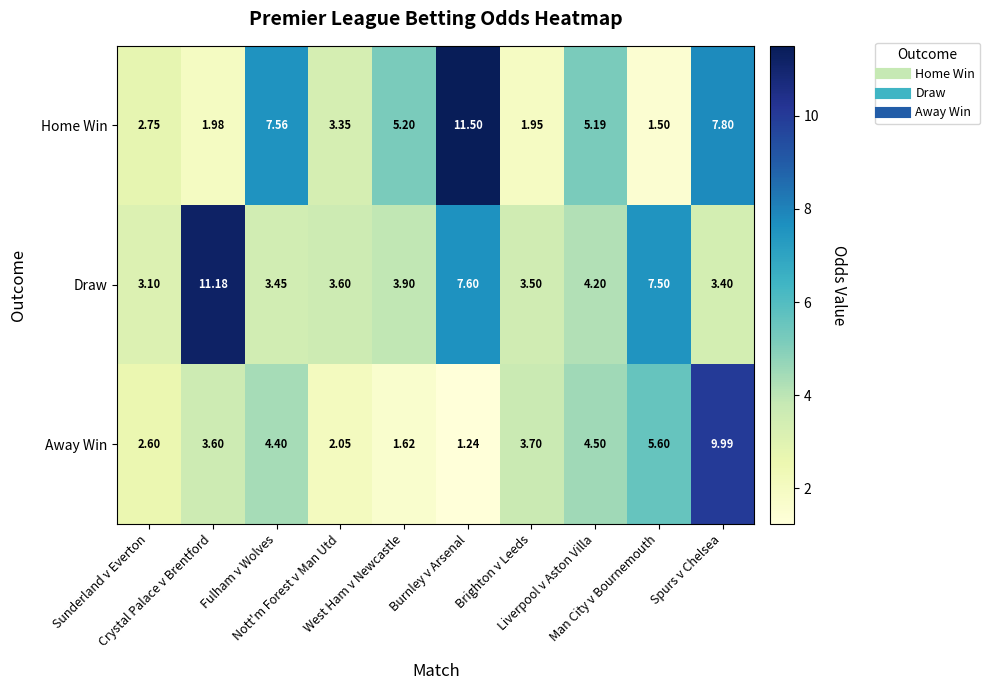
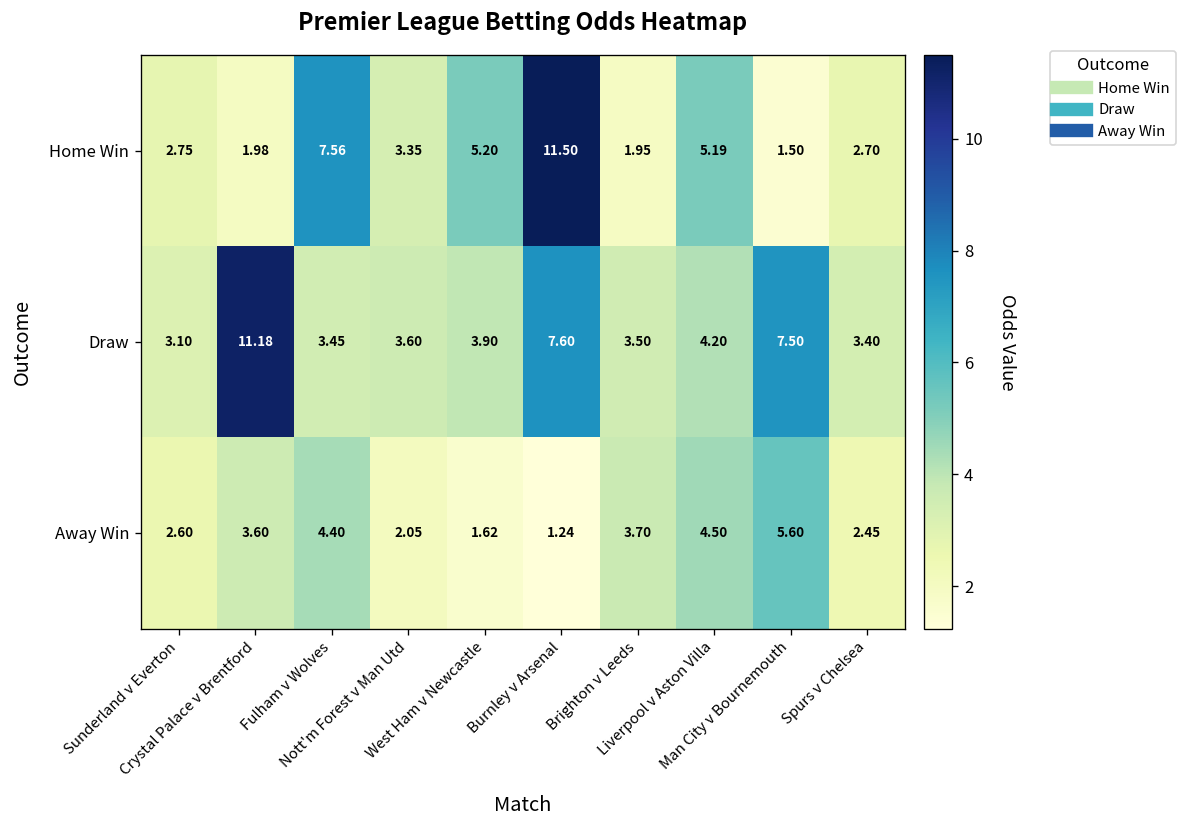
Home Win, Spurs v Chelsea: 7.80 -> 2.70
Away Win, Spurs v Chelsea: 9.99 -> 2.45
